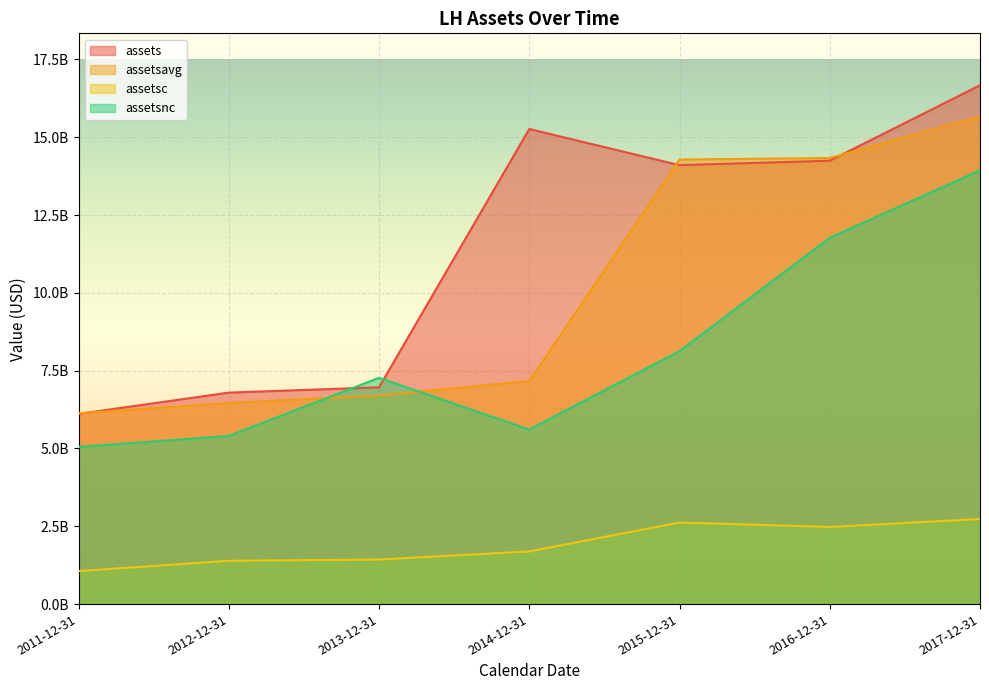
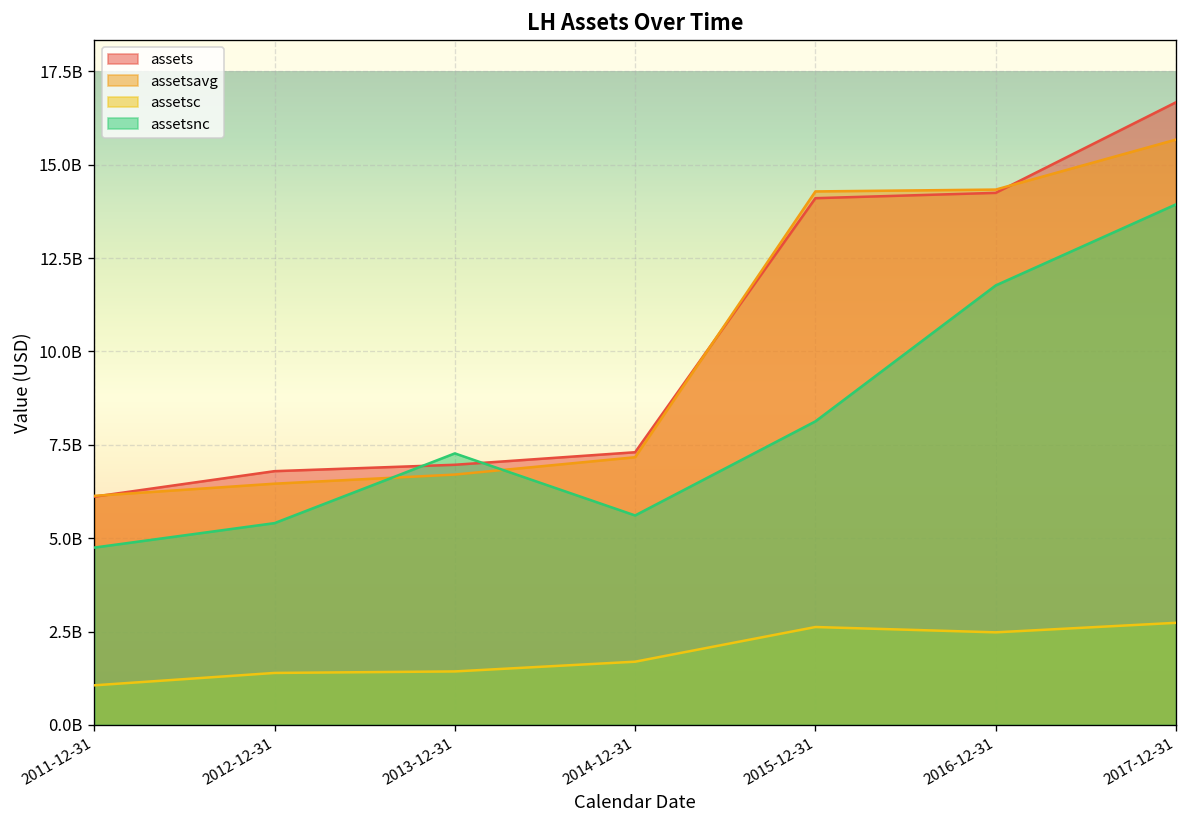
assetsnc, 2011-12-31: 5100000000 -> 4700000000
assets, 2014-12-31: 15300000000 -> 7300000000
